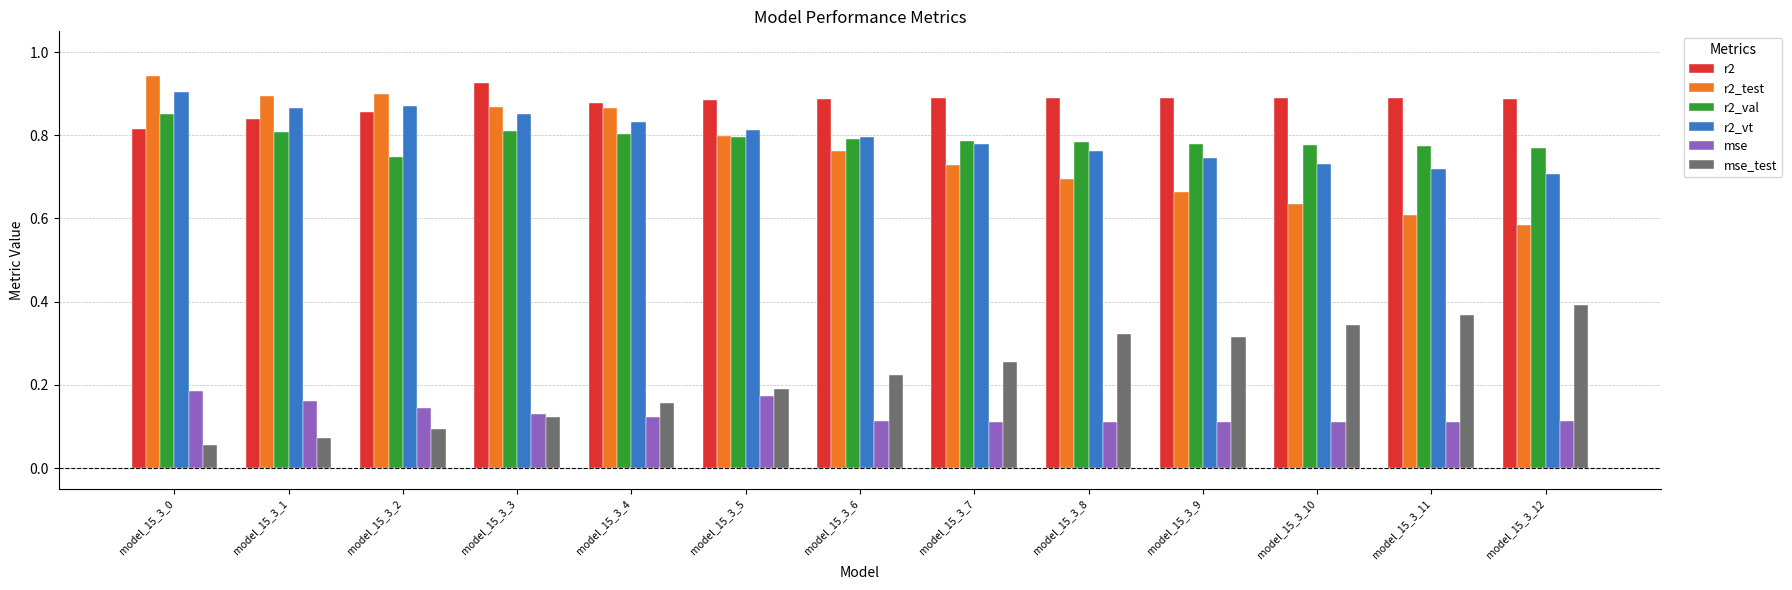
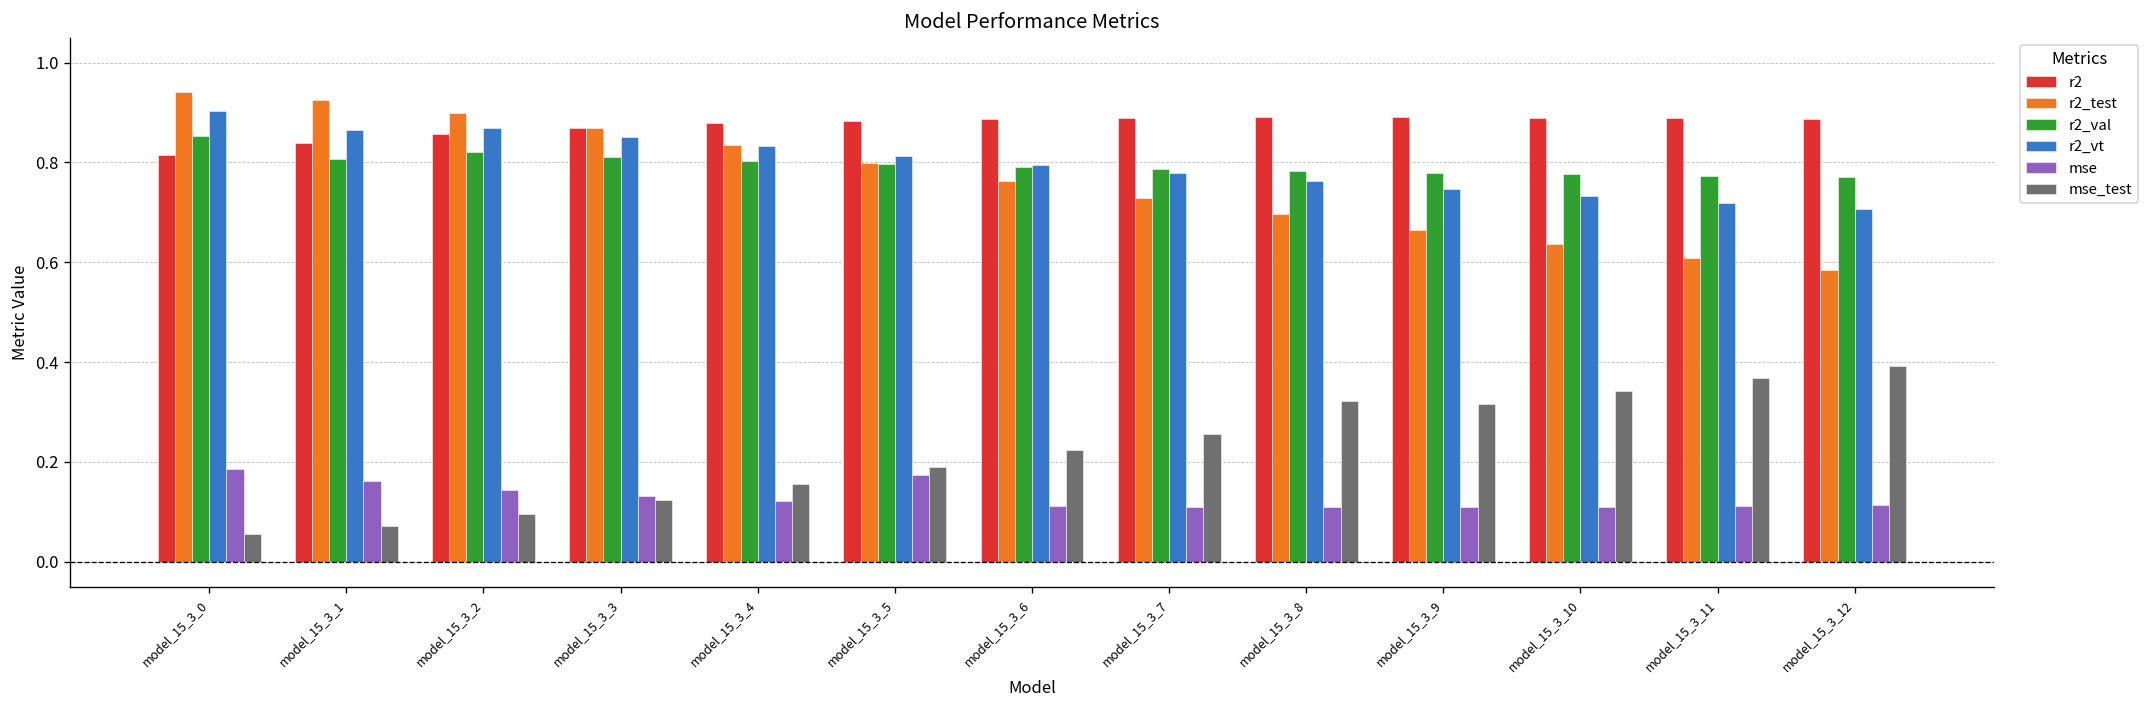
r2_test, model_15_3_1: 0.90 -> 0.92
r2_val, model_15_3_2: 0.75 -> 0.82
r2, model_15_3_3: 0.93 -> 0.87
r2_test, model_15_3_4: 0.87 -> 0.83
